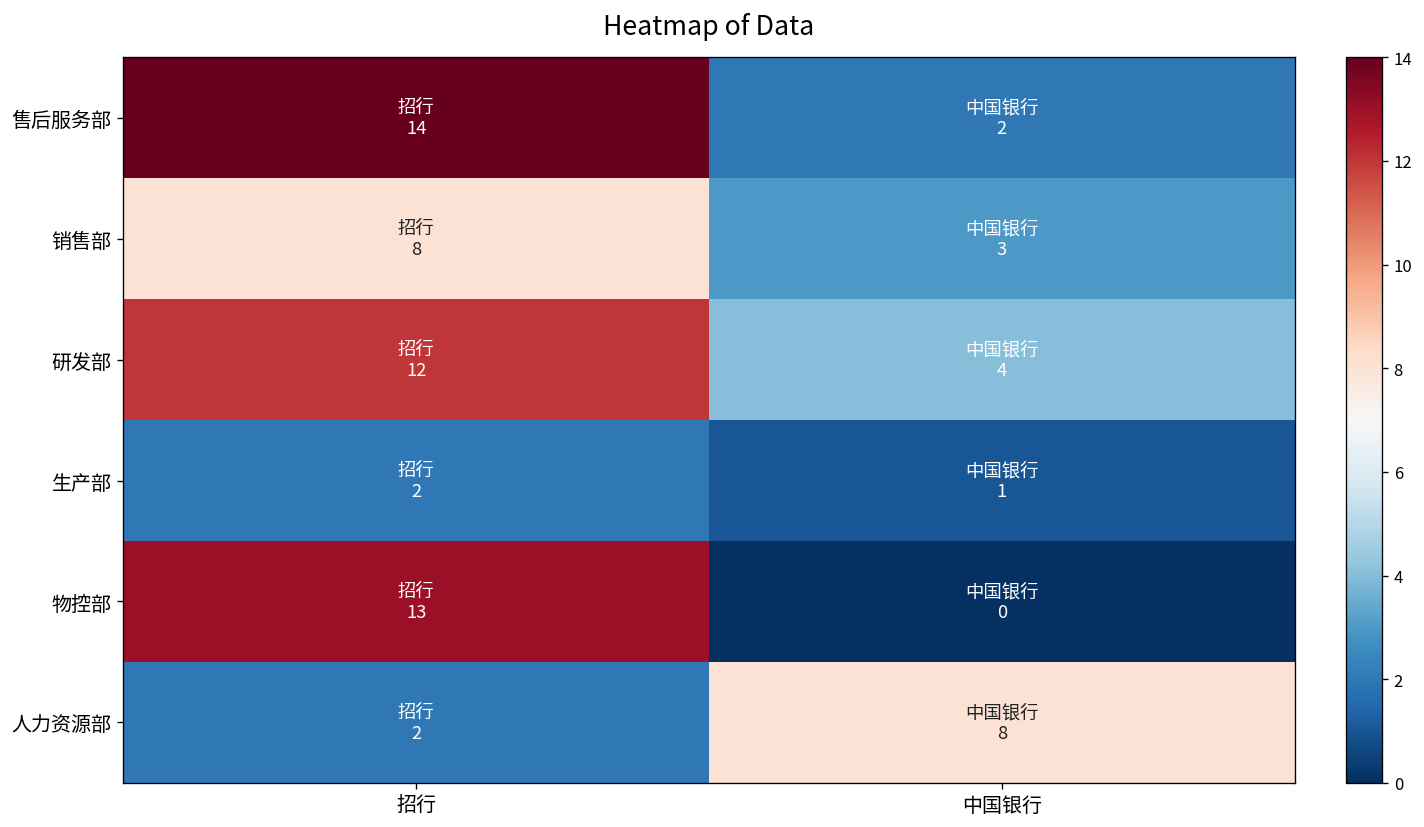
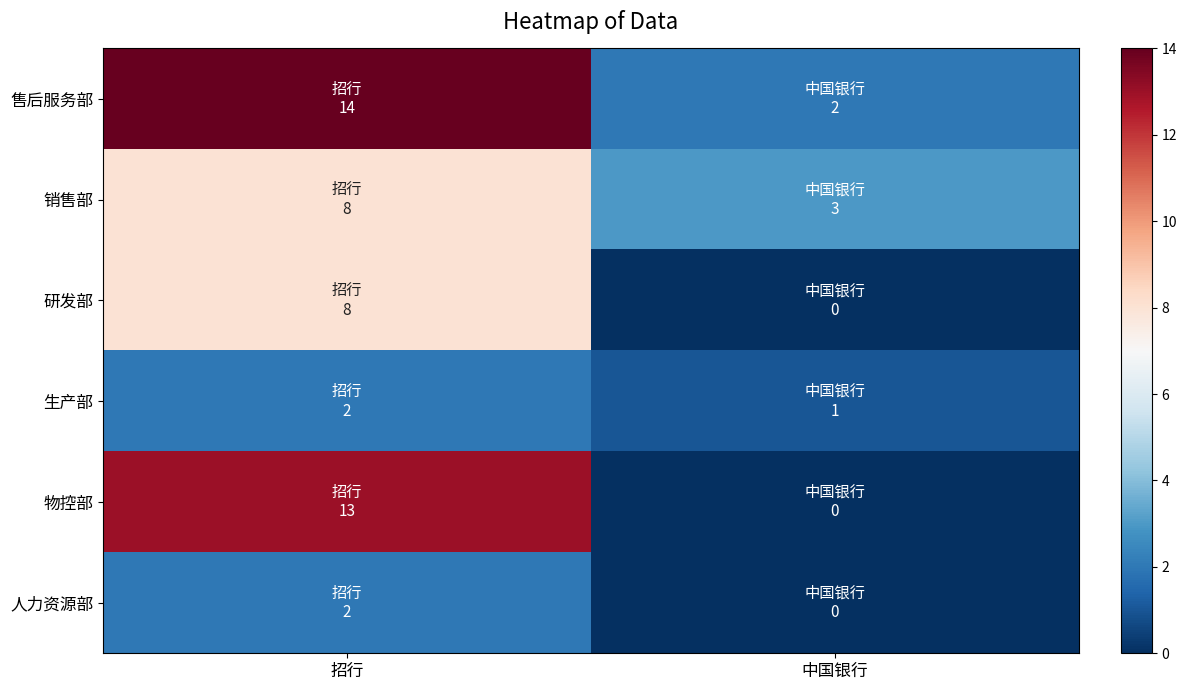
研发部, 招行: 12 -> 8
研发部, 中国银行: 4 -> 0
人力资源部, 中国银行: 8 -> 0
